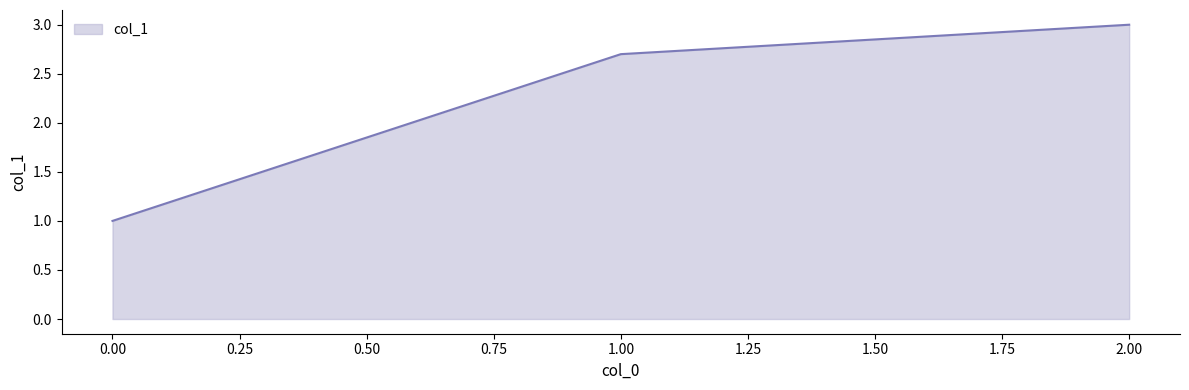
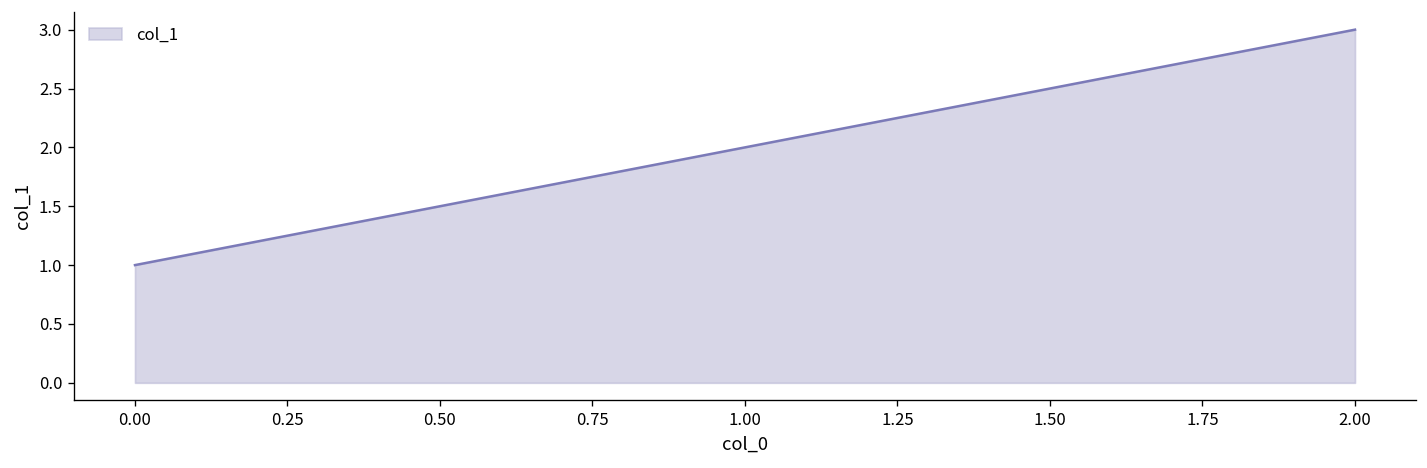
1.00: 2.7 -> 2.0
